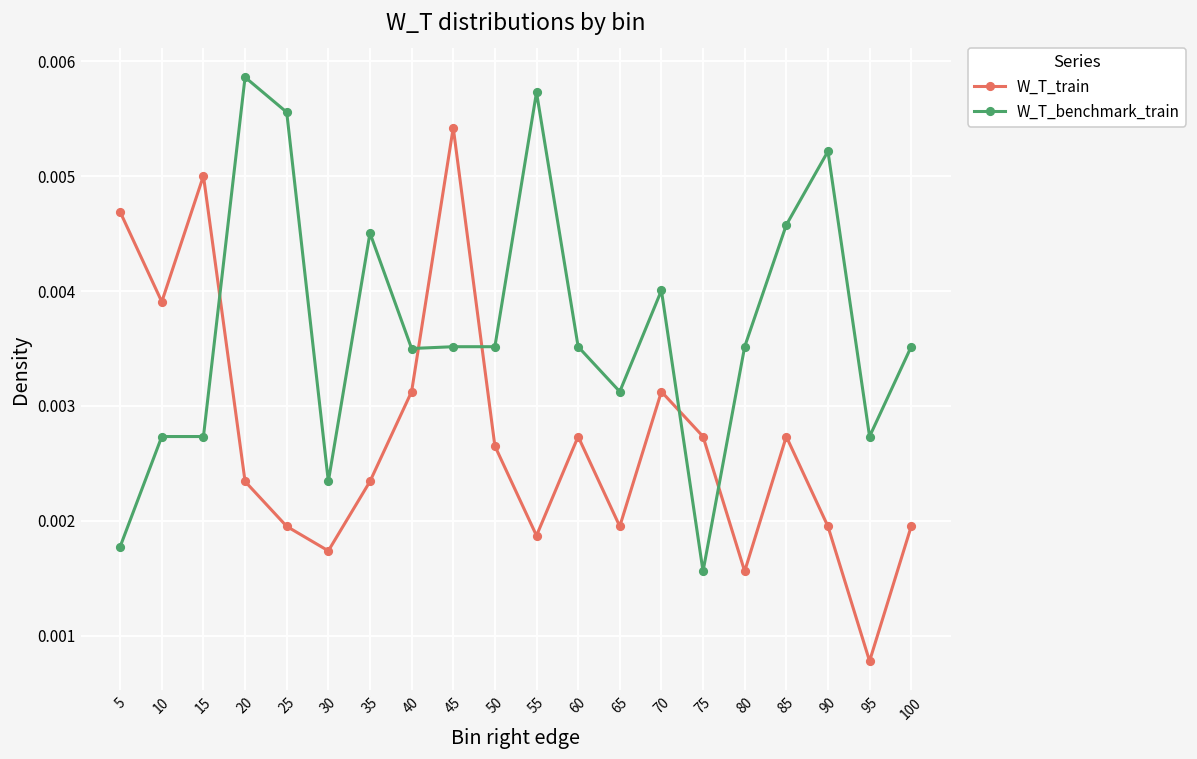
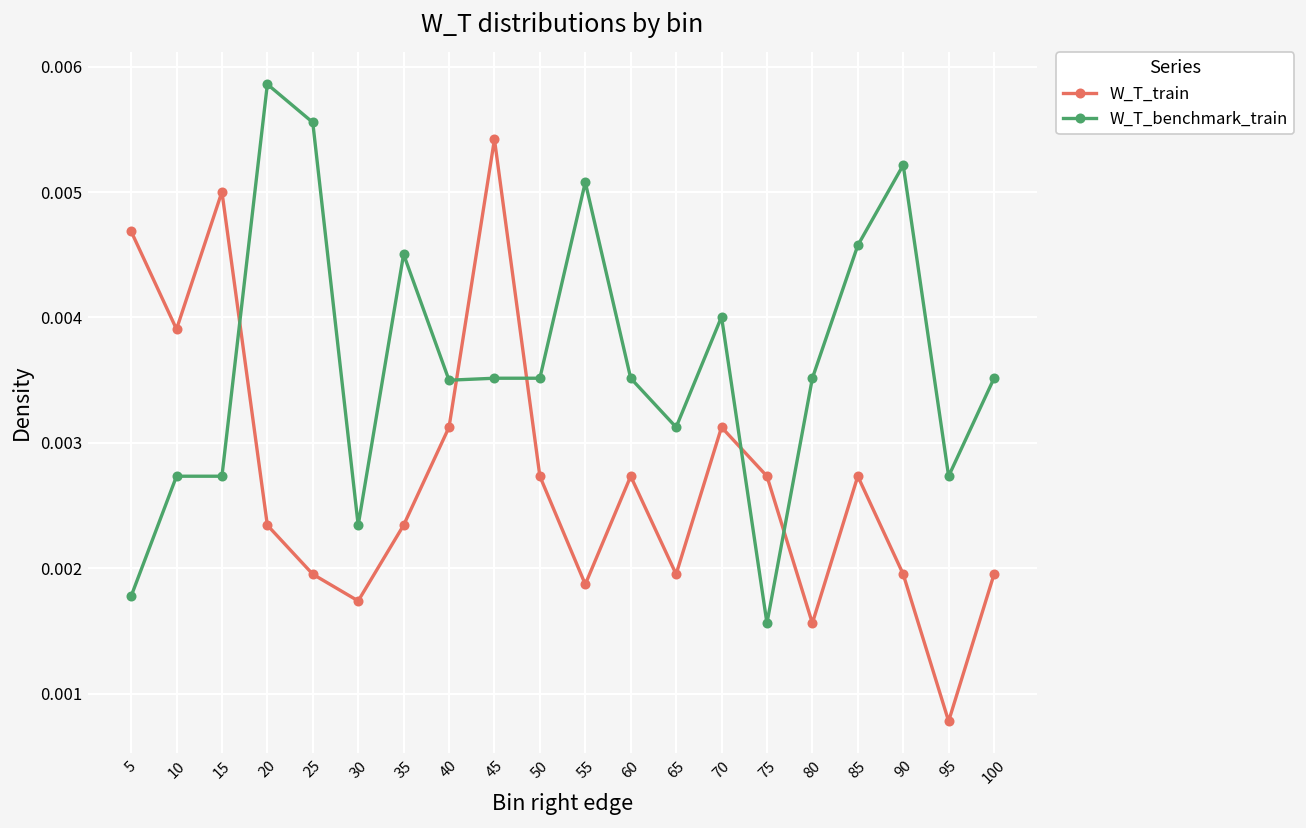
W_T_train, 50: 0.00265 -> 0.00273
W_T_benchmark_train, 55: 0.00573 -> 0.00508
